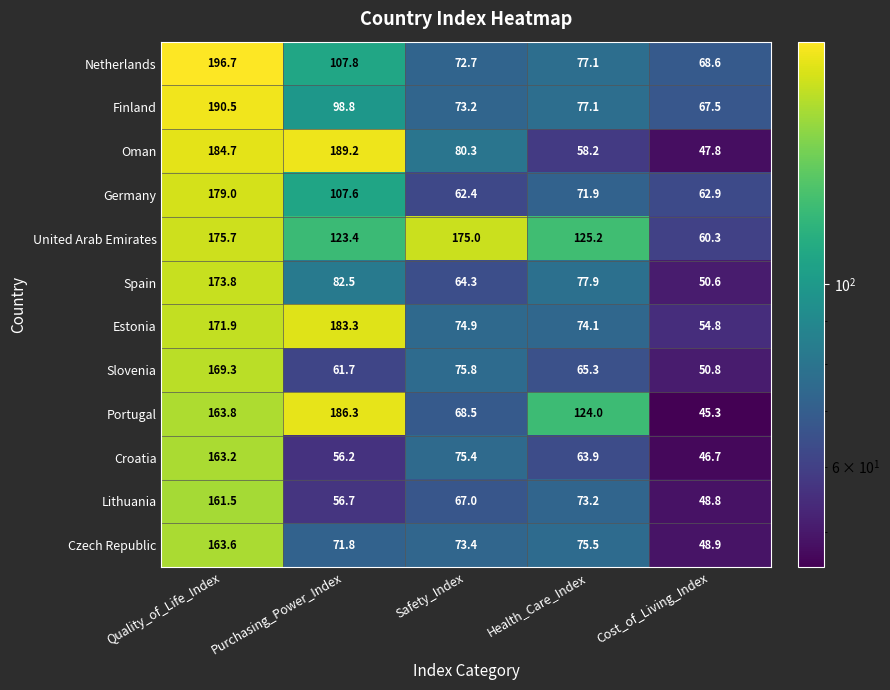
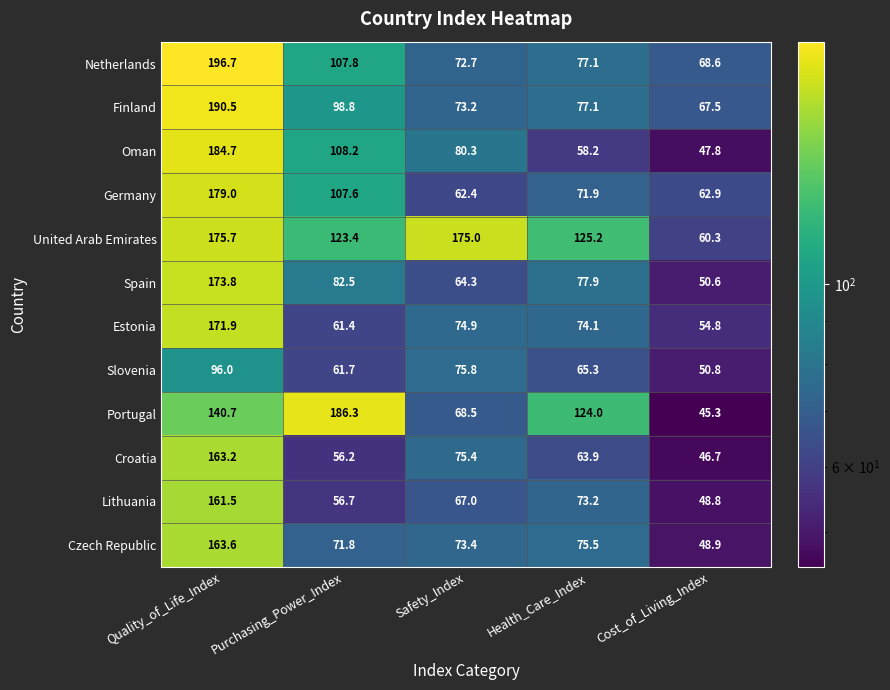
Oman, Purchasing_Power_Index: 189.2 -> 108.2
Estonia, Purchasing_Power_Index: 183.3 -> 61.4
Slovenia, Quality_of_Life_Index: 169.3 -> 96.0
Portugal, Quality_of_Life_Index: 163.8 -> 140.7
